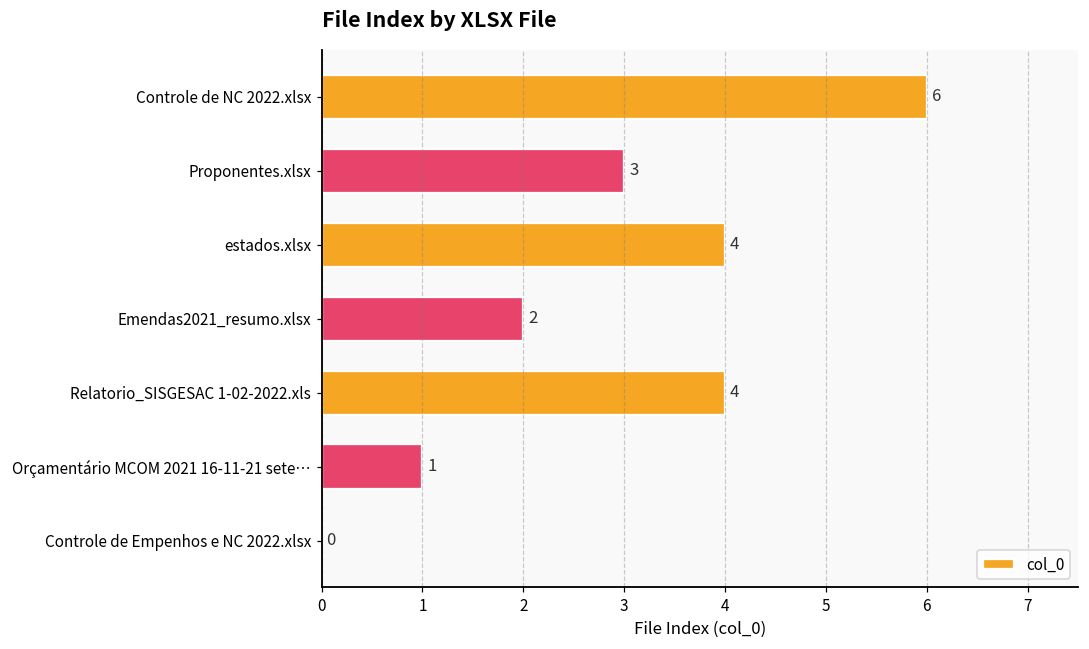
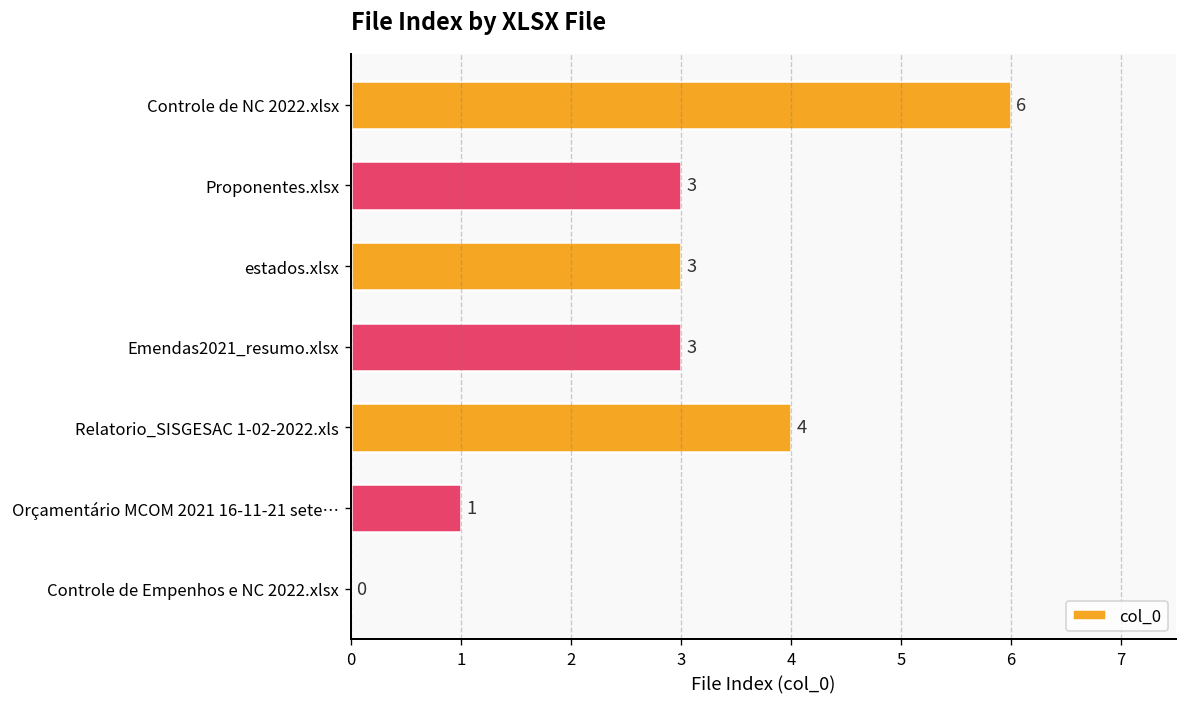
estados.xlsx: 4 -> 3
Emendas2021_resumo.xlsx: 2 -> 3
